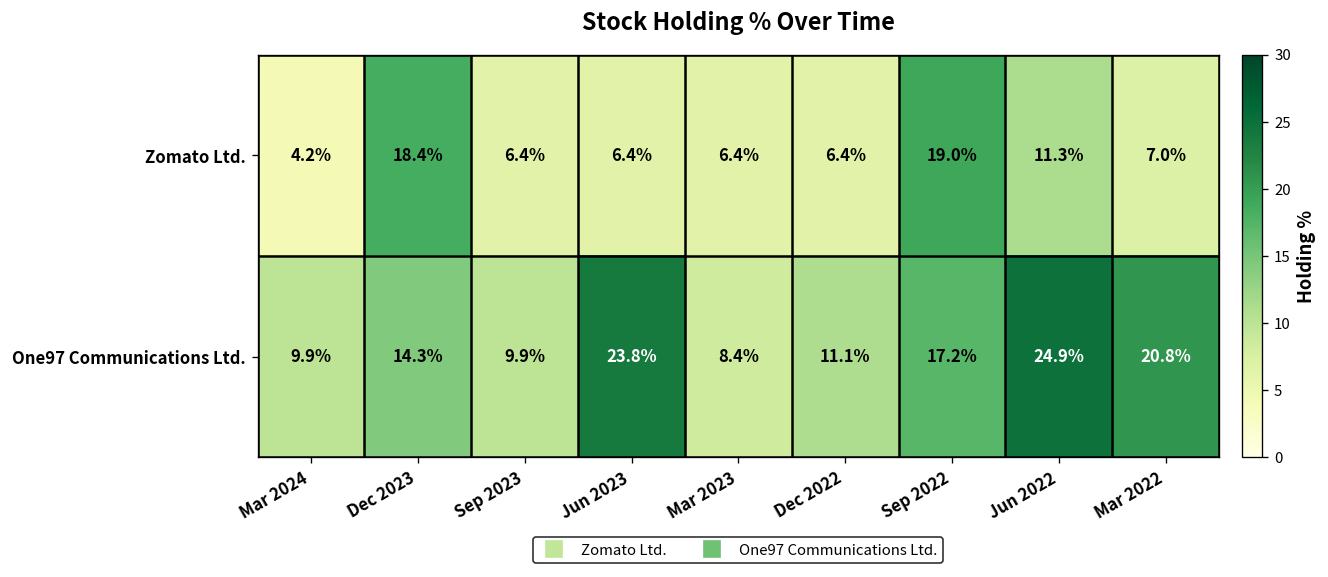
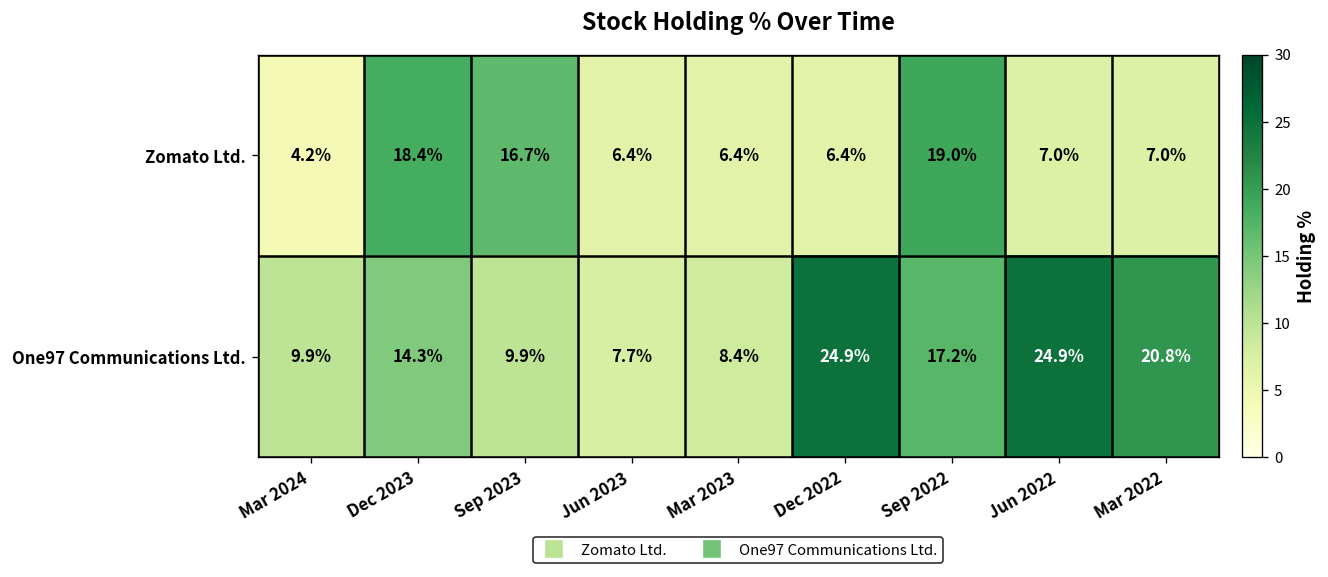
Zomato Ltd., Sep 2023: 6.4% -> 16.7%
Zomato Ltd., Jun 2022: 11.3% -> 7.0%
One97 Communications Ltd., Jun 2023: 23.8% -> 7.7%
One97 Communications Ltd., Dec 2022: 11.1% -> 24.9%
